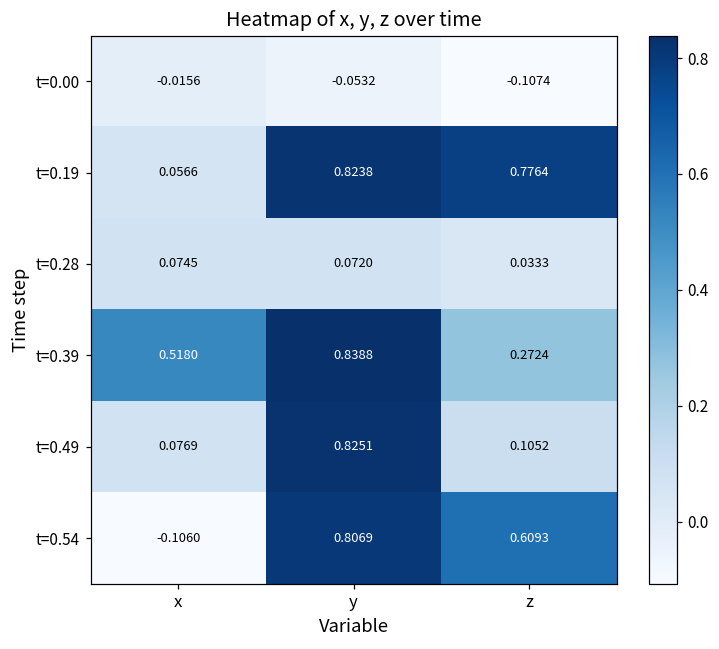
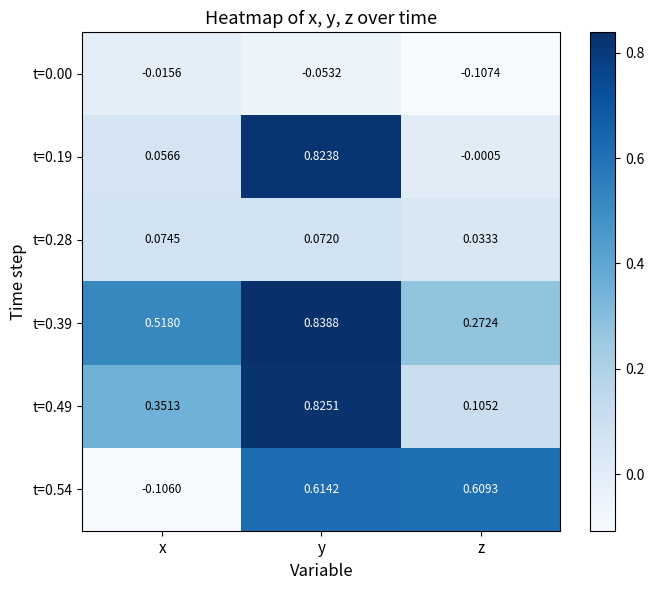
t=0.19, z: 0.7764 -> -0.0005
t=0.49, x: 0.0769 -> 0.3513
t=0.54, y: 0.8069 -> 0.6142
